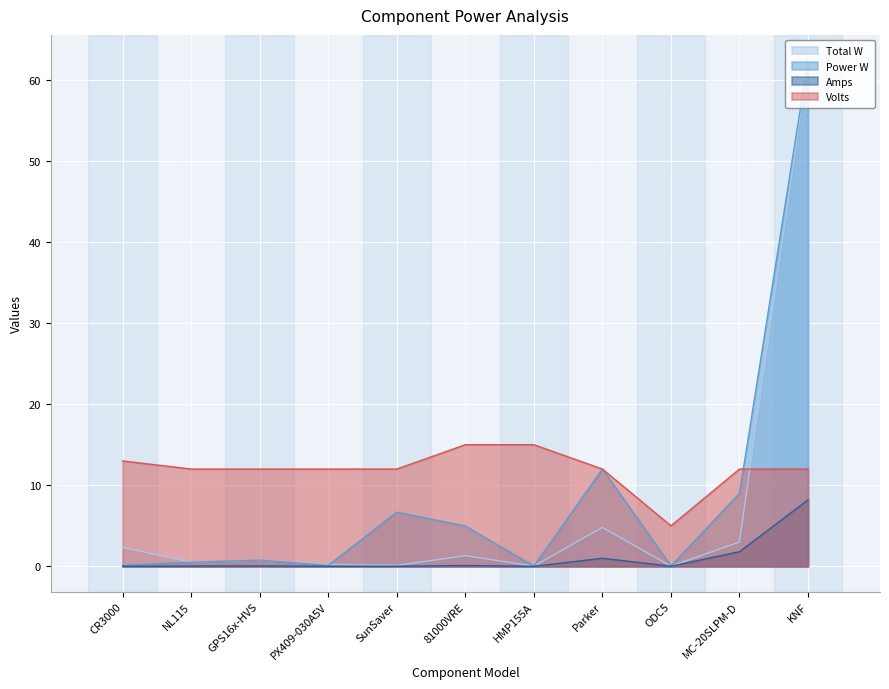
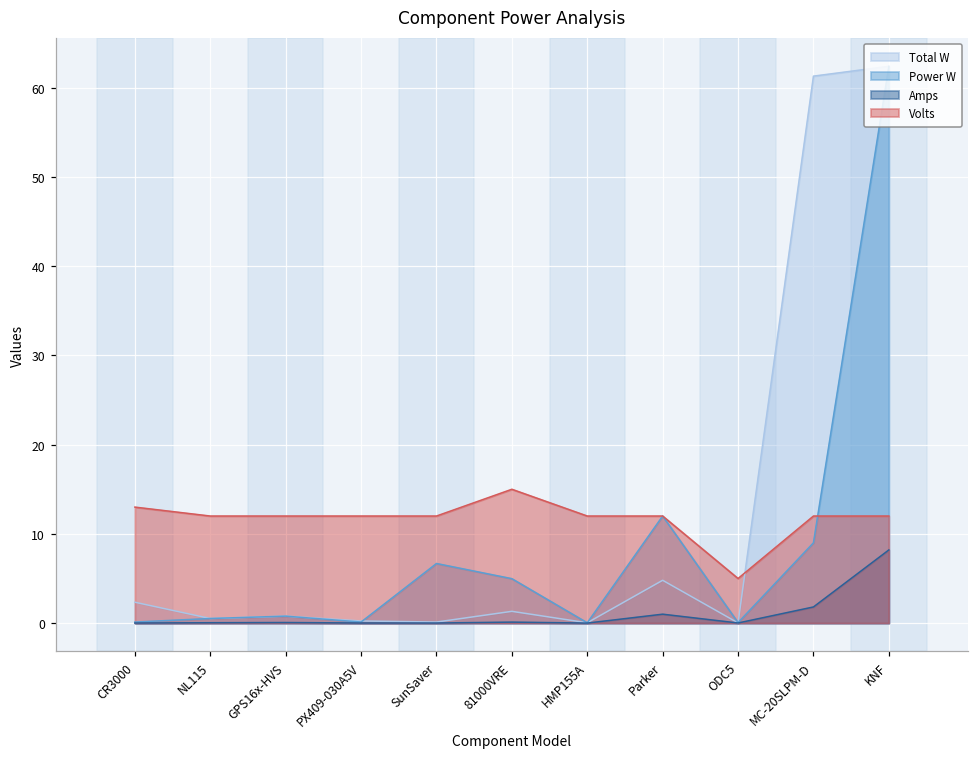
Volts, HMP155A: 15 -> 12
Total W, MC-20SLPM-D: 3 -> 61
